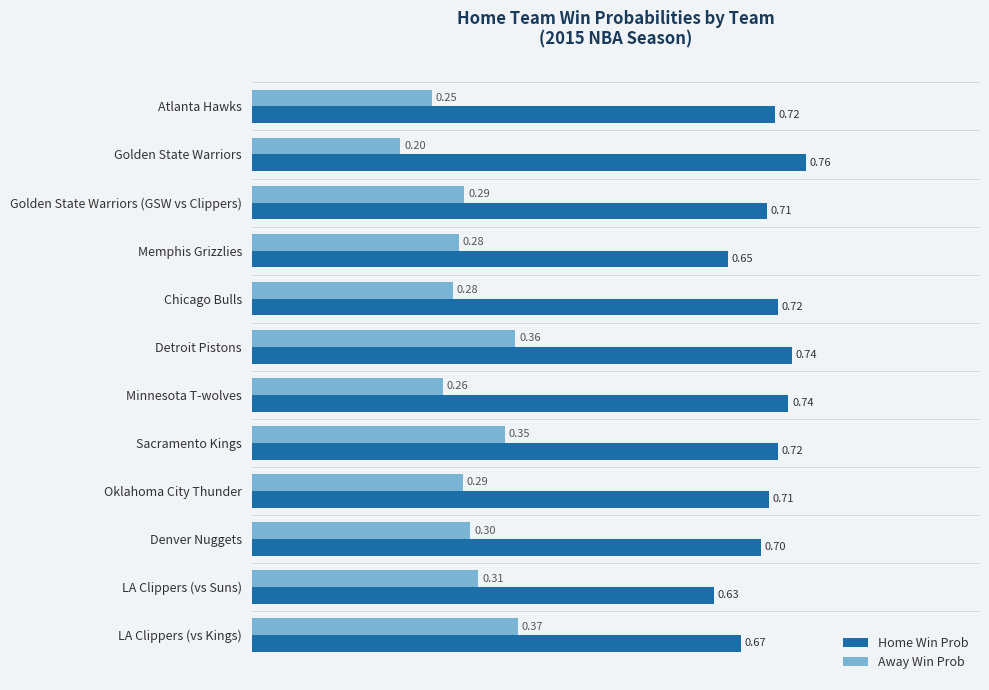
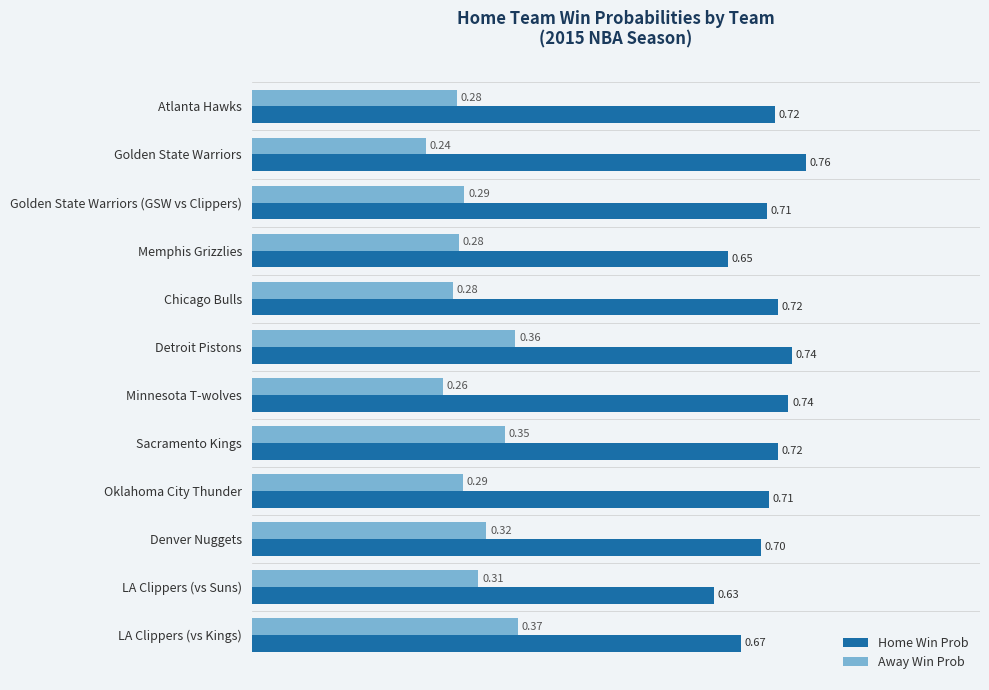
Away Win Prob, Atlanta Hawks: 0.25 -> 0.28
Away Win Prob, Golden State Warriors: 0.20 -> 0.24
Away Win Prob, Denver Nuggets: 0.30 -> 0.32
